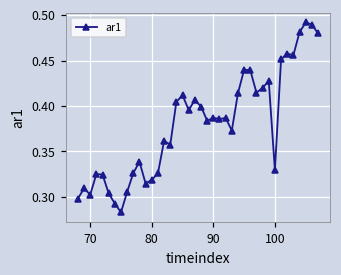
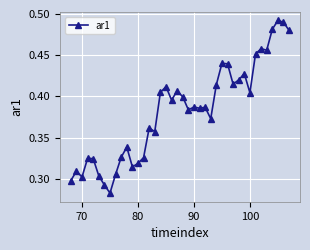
100: 0.33 -> 0.40
